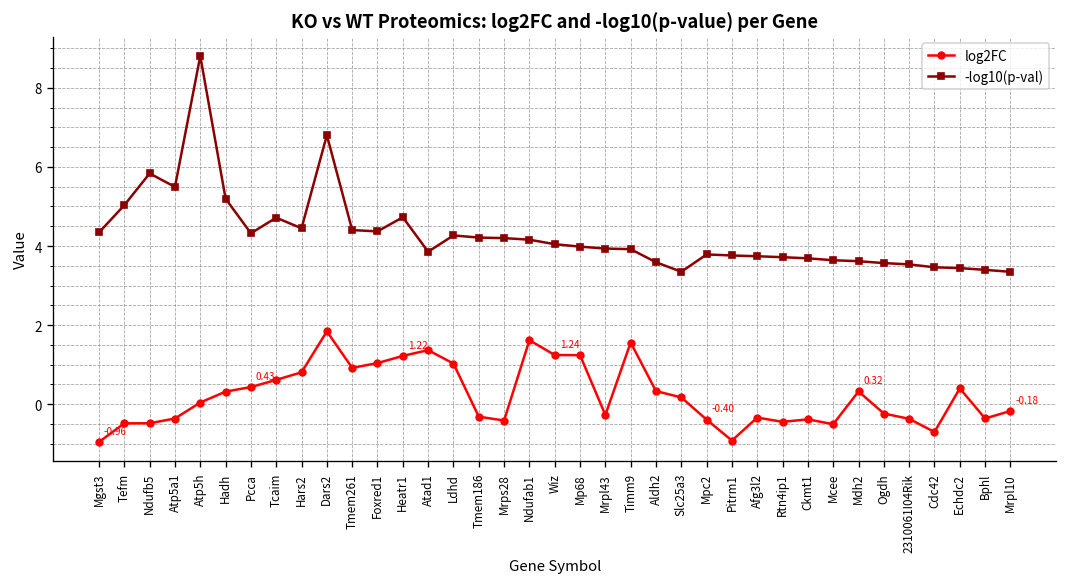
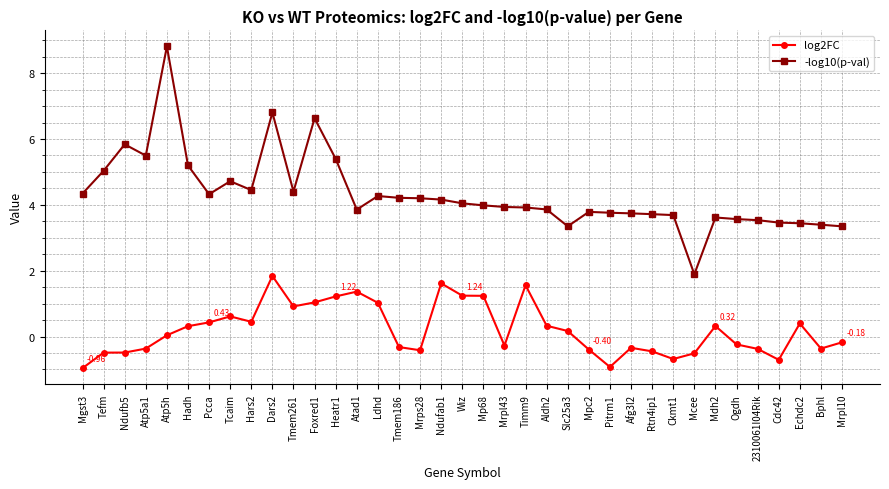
log2FC, Hars2: 0.8 -> 0.4
-log10(p-val), Foxred1: 4.4 -> 6.6
-log10(p-val), Heatr1: 4.7 -> 5.4
-log10(p-val), Aldh2: 3.6 -> 3.9
log2FC, Ckmt1: -0.4 -> -0.7
-log10(p-val), Mcee: 3.6 -> 1.9
